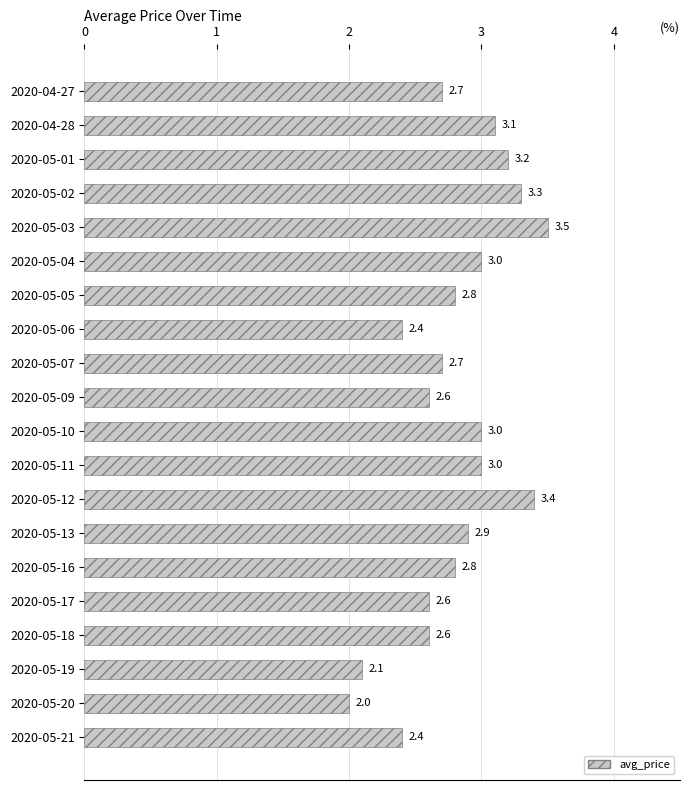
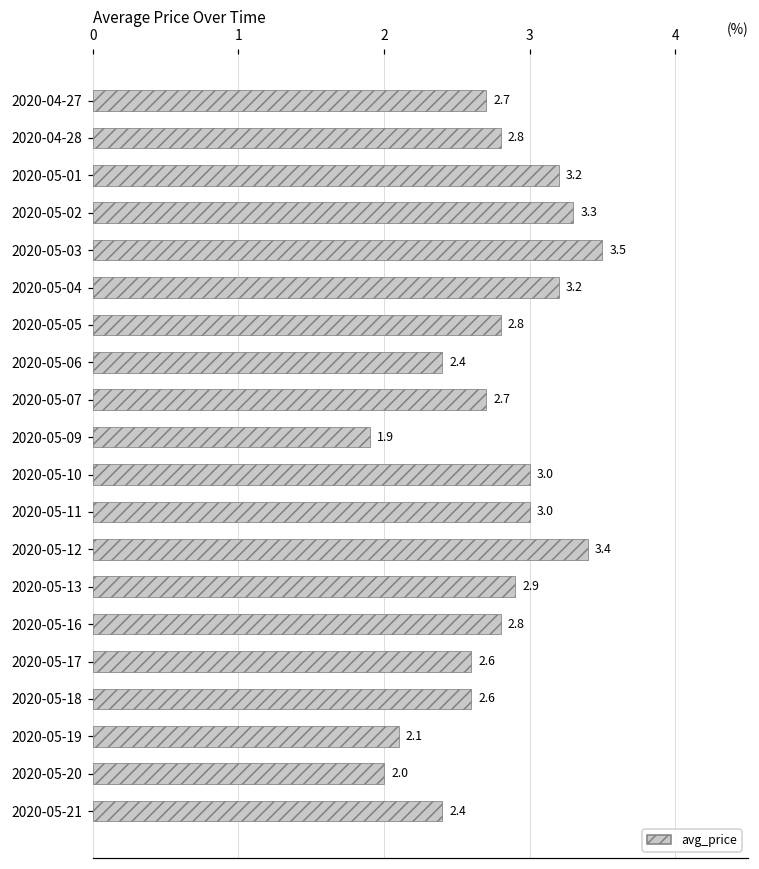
2020-04-28: 3.1 -> 2.8
2020-05-04: 3.0 -> 3.2
2020-05-09: 2.6 -> 1.9
